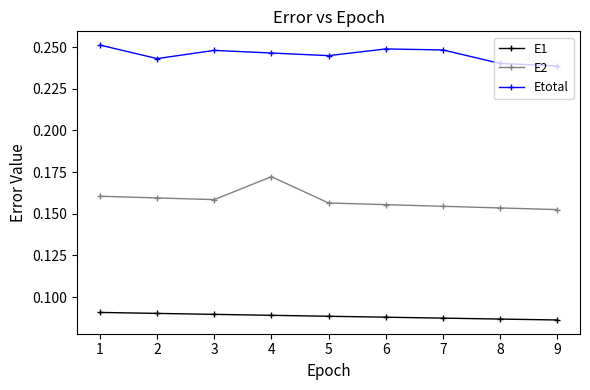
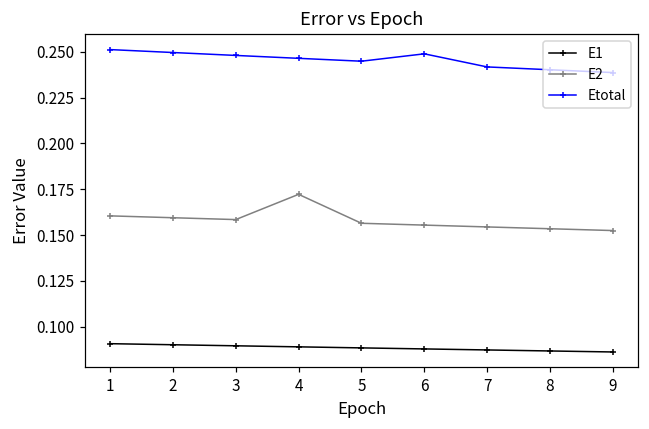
Etotal, 2: 0.243 -> 0.250
Etotal, 7: 0.248 -> 0.242
